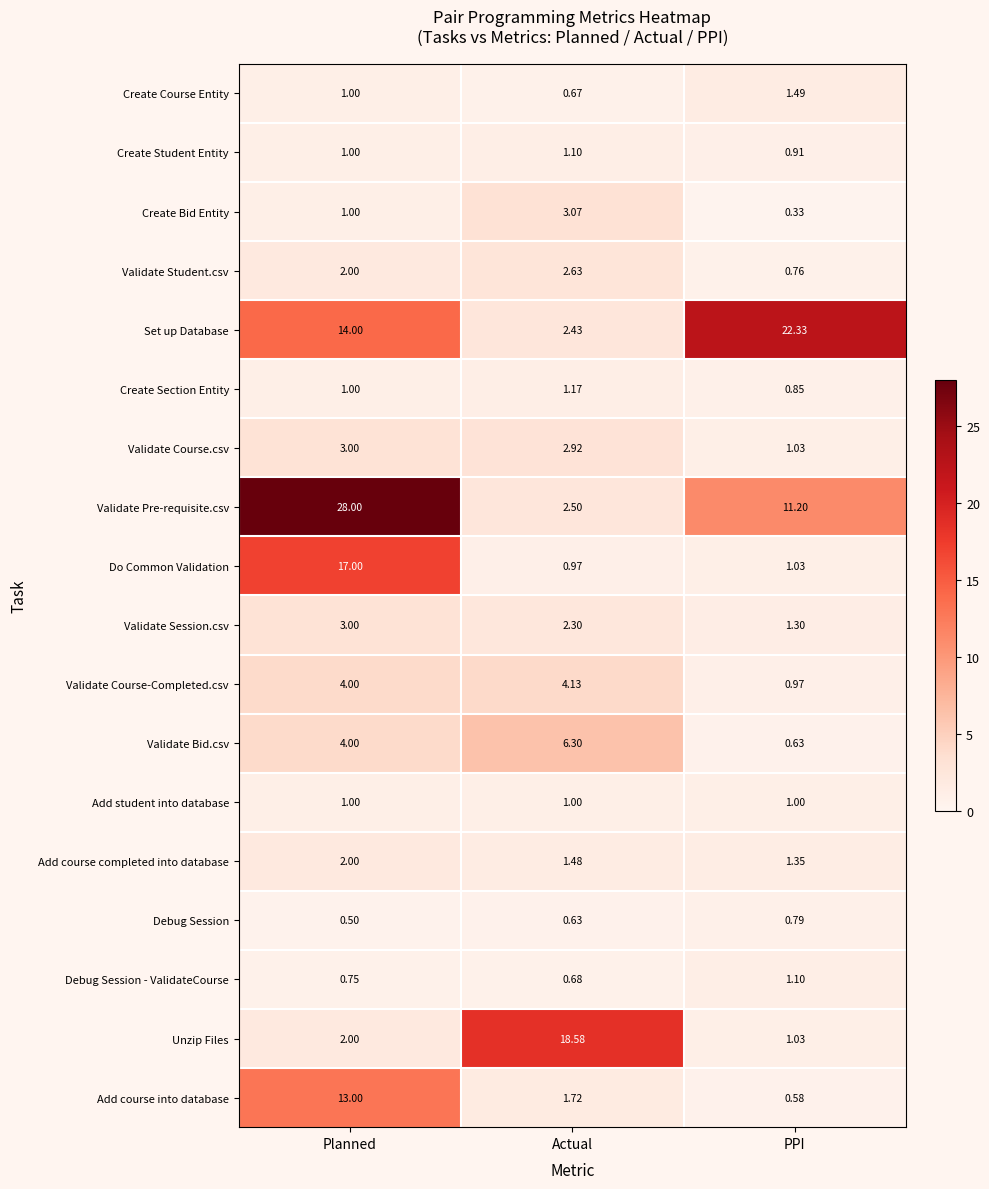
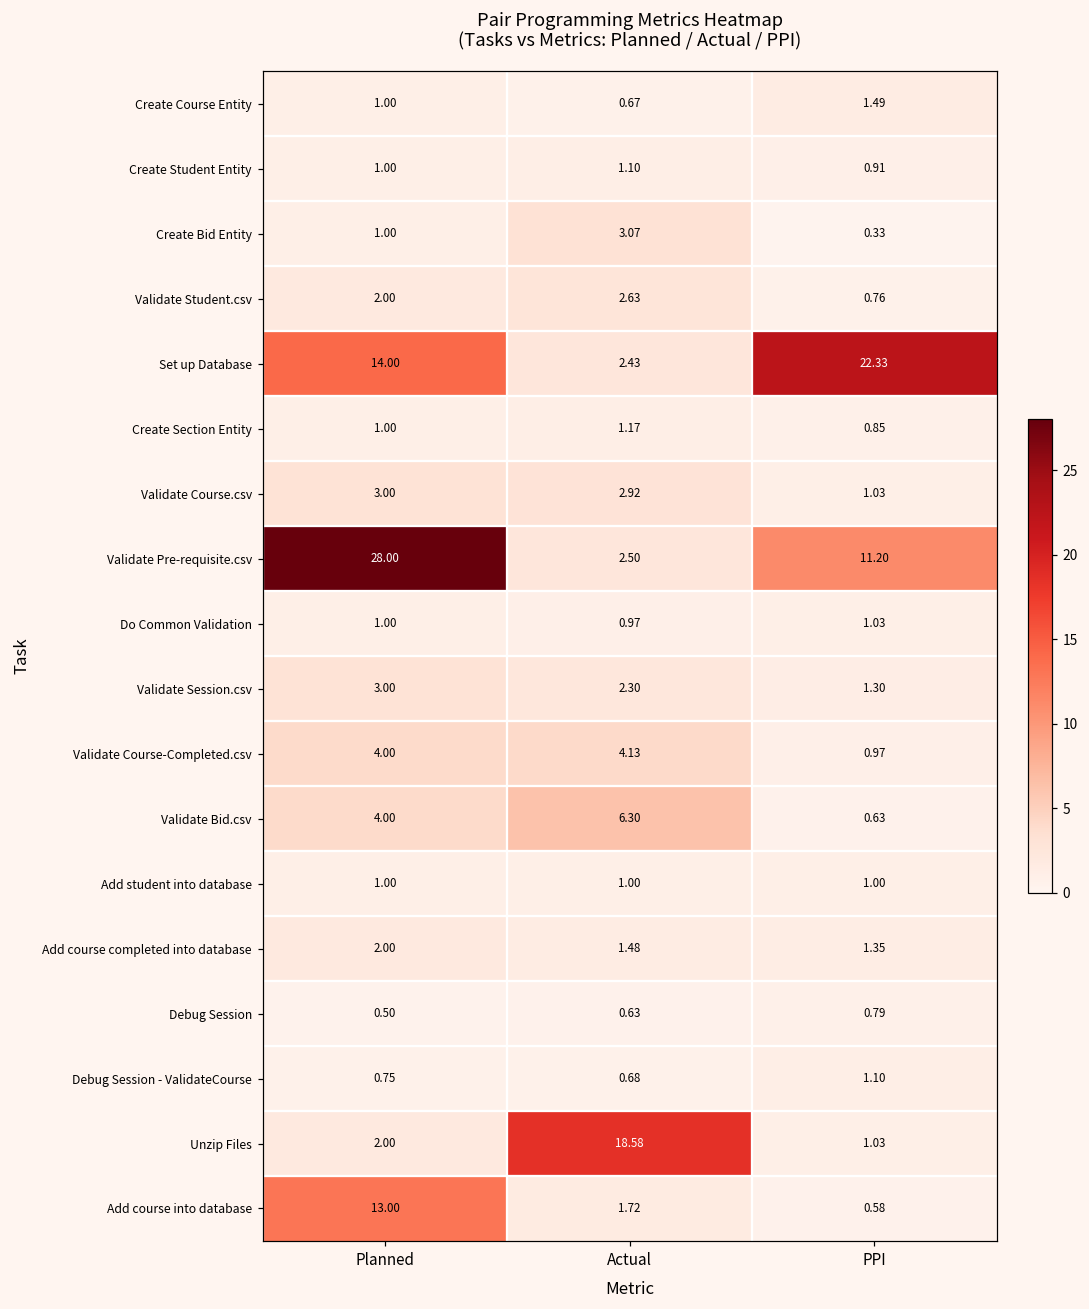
Do Common Validation, Planned: 17.00 -> 1.00
